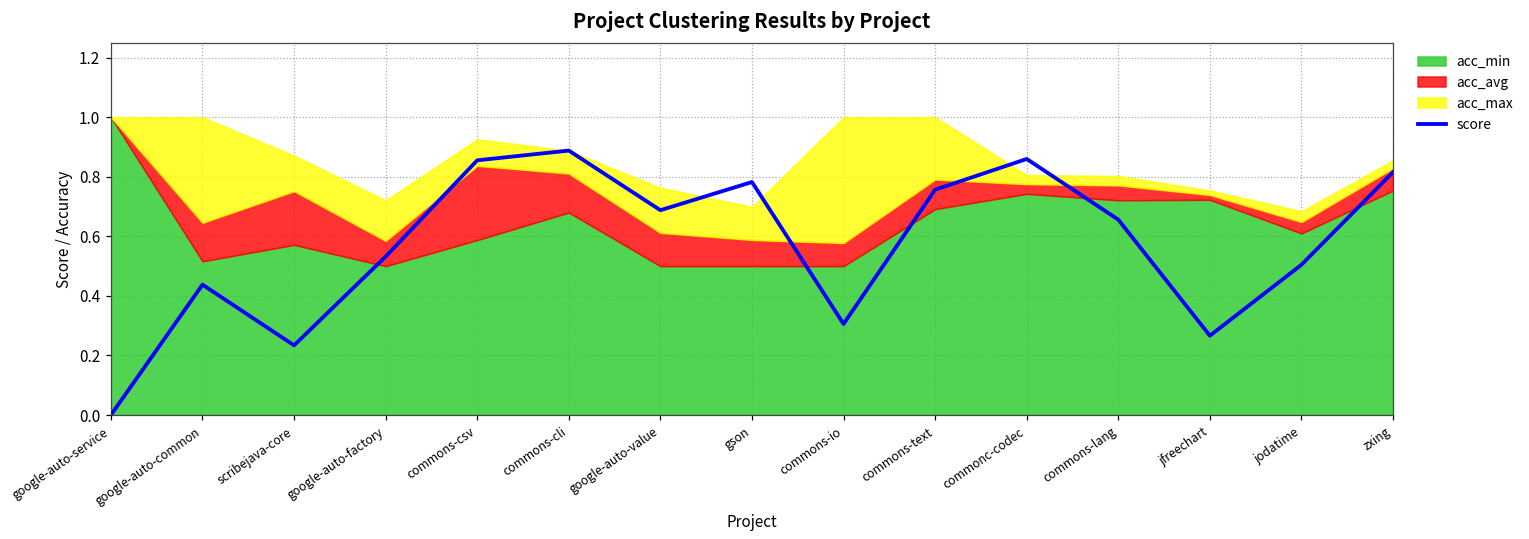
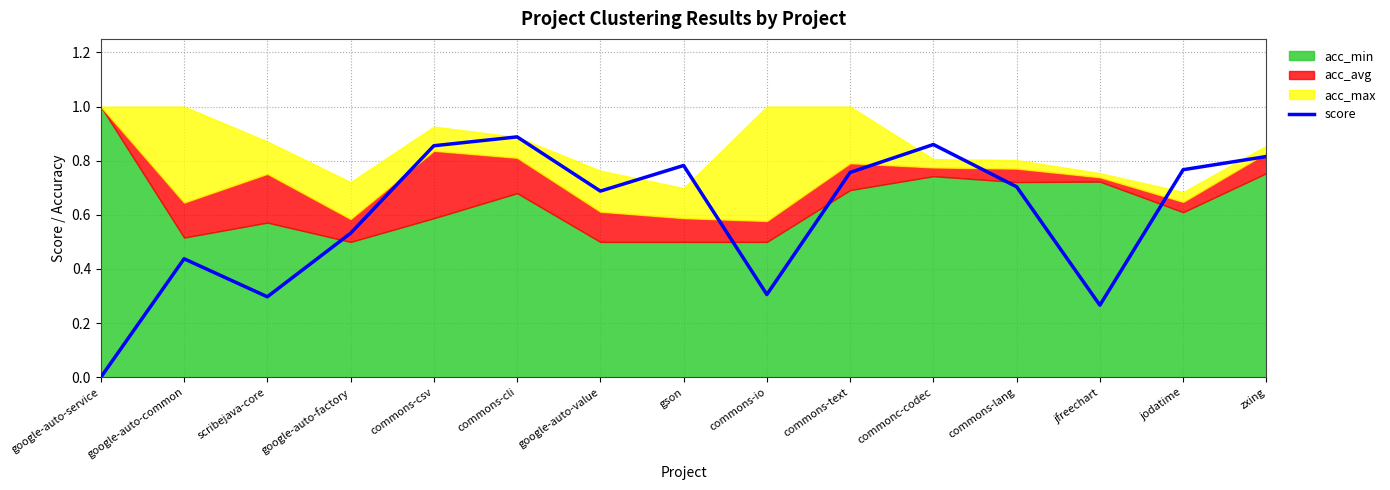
score, scribejava-core: 0.23 -> 0.30
score, commons-lang: 0.66 -> 0.70
score, jodatime: 0.50 -> 0.77
